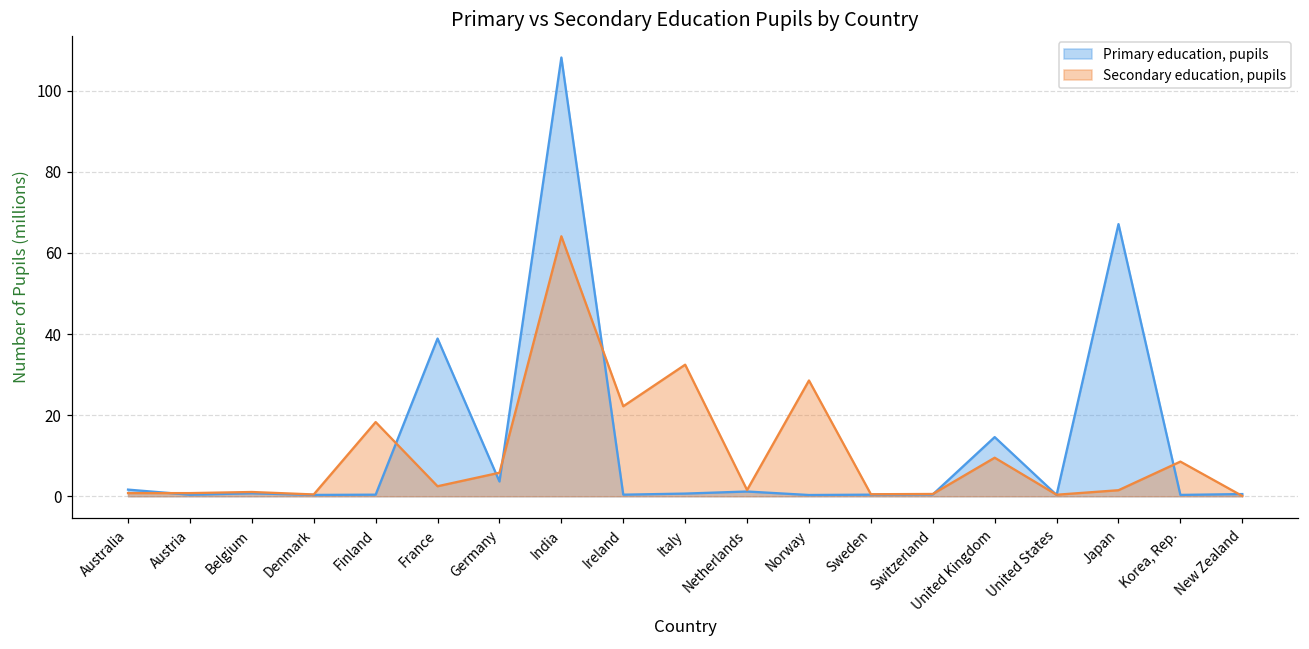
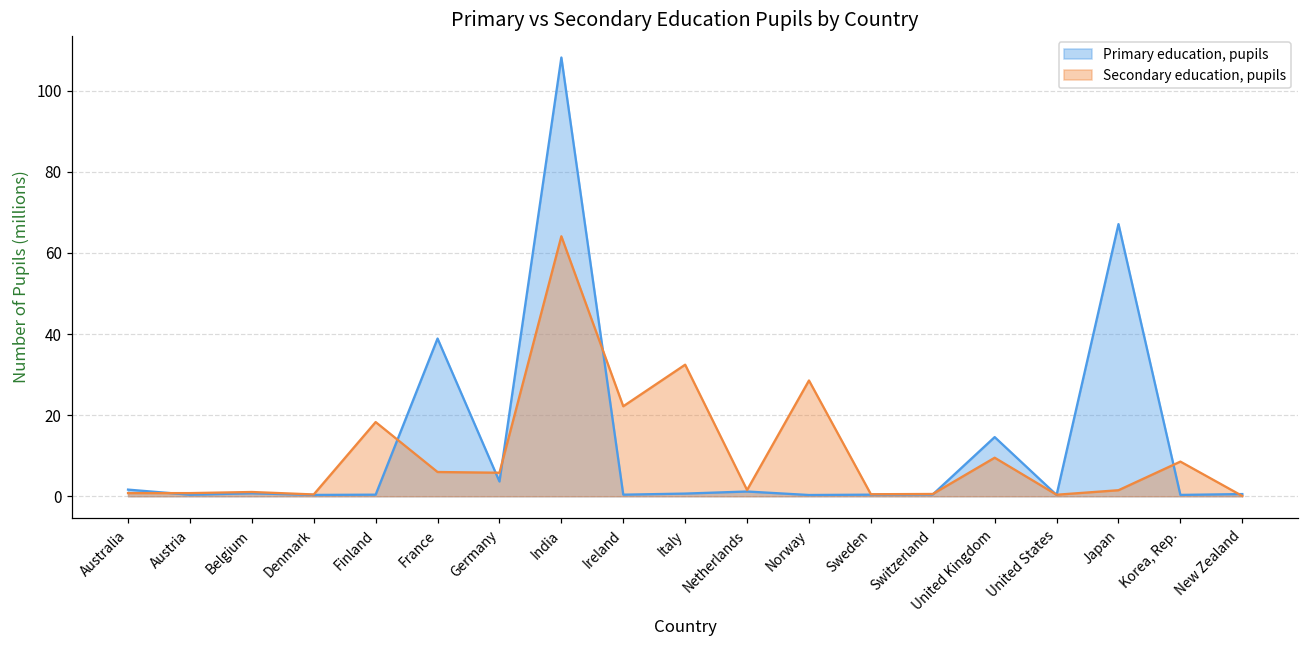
Secondary education, pupils, France: 2 -> 6
